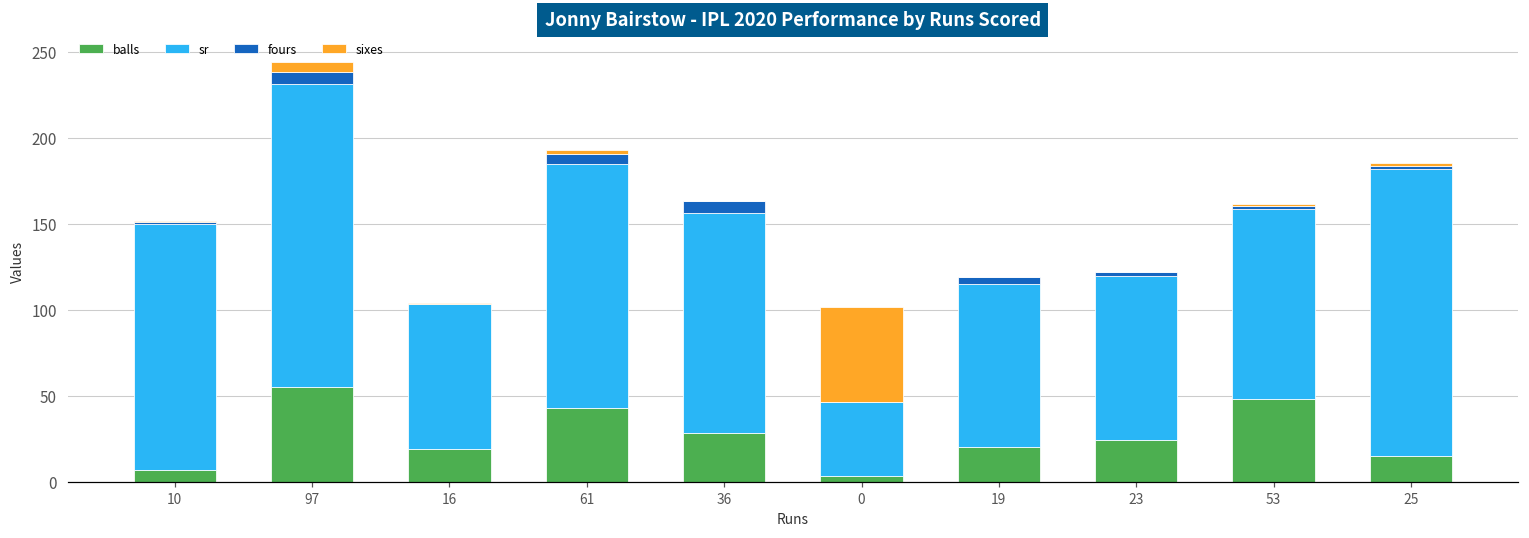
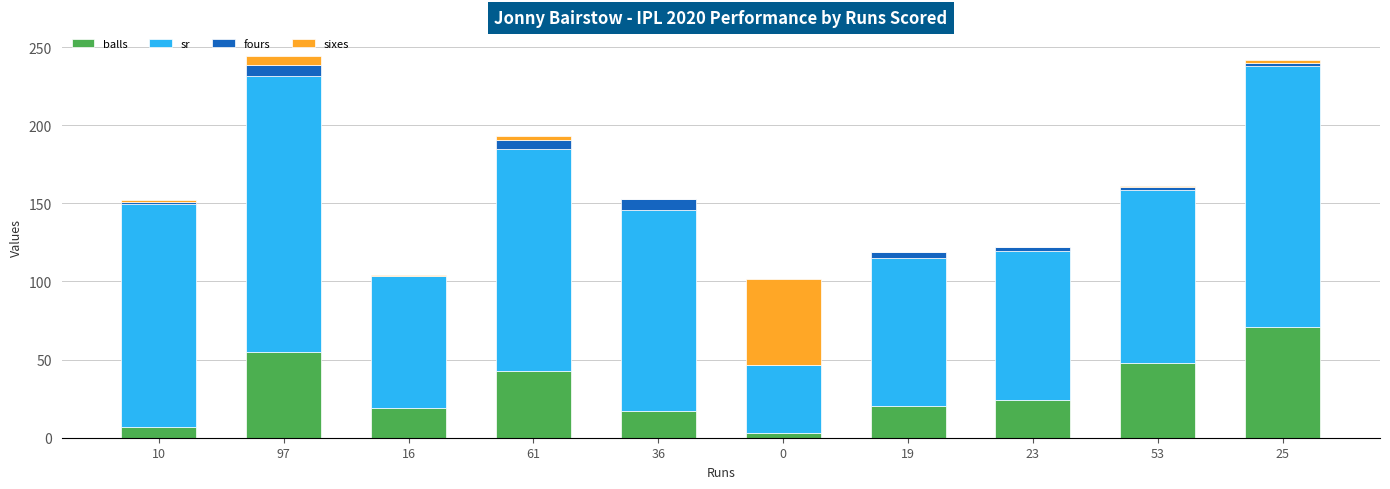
balls, 36: 28 -> 17
balls, 25: 15 -> 71
